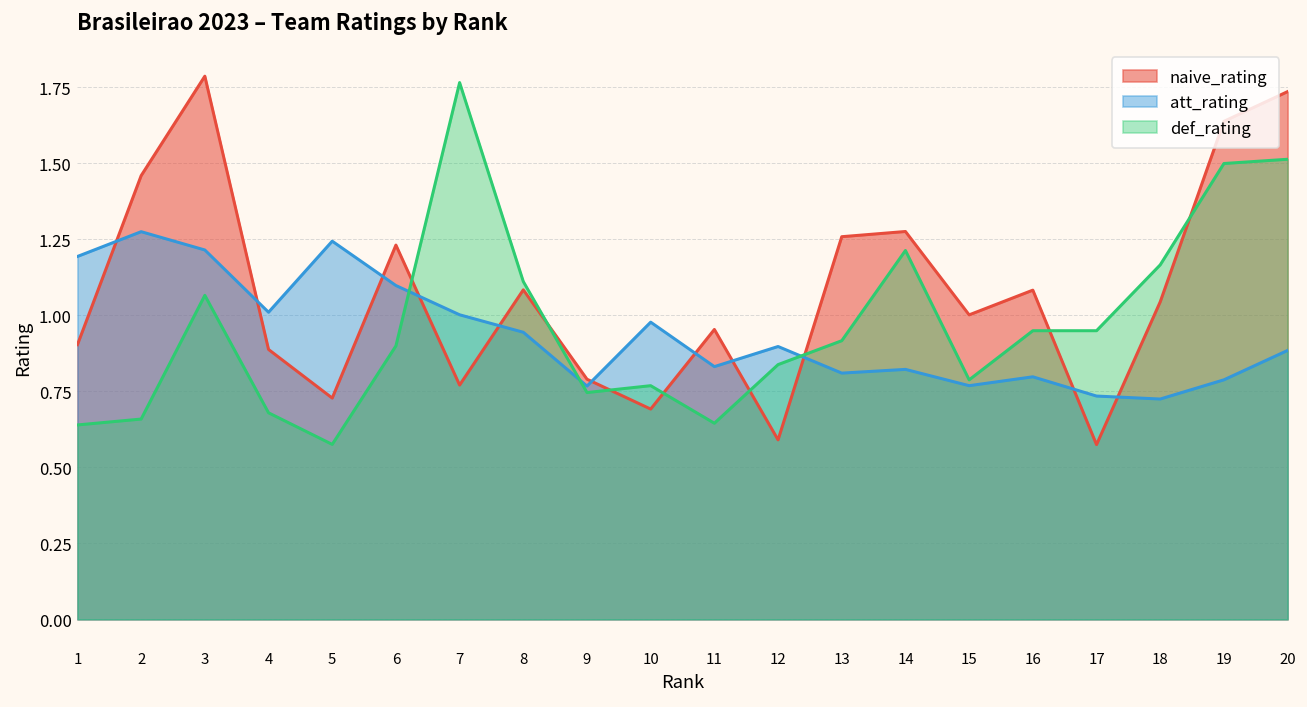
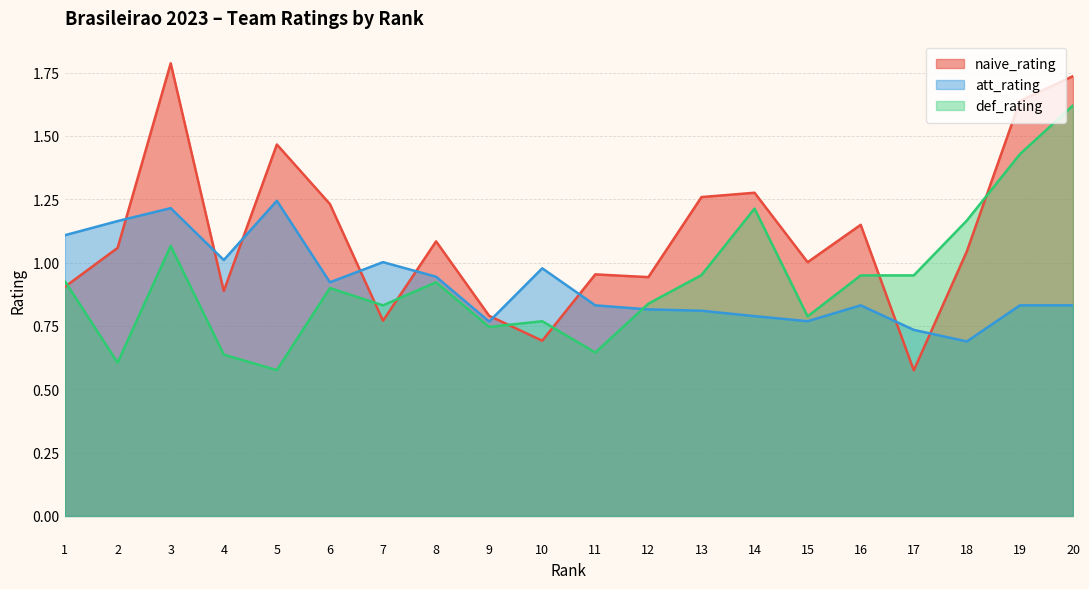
att_rating, 1: 1.19 -> 1.11
def_rating, 1: 0.64 -> 0.93
naive_rating, 2: 1.46 -> 1.06
att_rating, 2: 1.28 -> 1.16
def_rating, 2: 0.66 -> 0.60
def_rating, 4: 0.68 -> 0.64
naive_rating, 5: 0.73 -> 1.47
att_rating, 6: 1.10 -> 0.92
def_rating, 7: 1.77 -> 0.83
def_rating, 8: 1.11 -> 0.92
naive_rating, 12: 0.59 -> 0.94
att_rating, 12: 0.90 -> 0.82
def_rating, 13: 0.92 -> 0.95
att_rating, 14: 0.82 -> 0.79
naive_rating, 16: 1.08 -> 1.15
att_rating, 16: 0.80 -> 0.83
att_rating, 18: 0.72 -> 0.69
att_rating, 19: 0.79 -> 0.83
def_rating, 19: 1.50 -> 1.43
att_rating, 20: 0.88 -> 0.83
def_rating, 20: 1.51 -> 1.62
